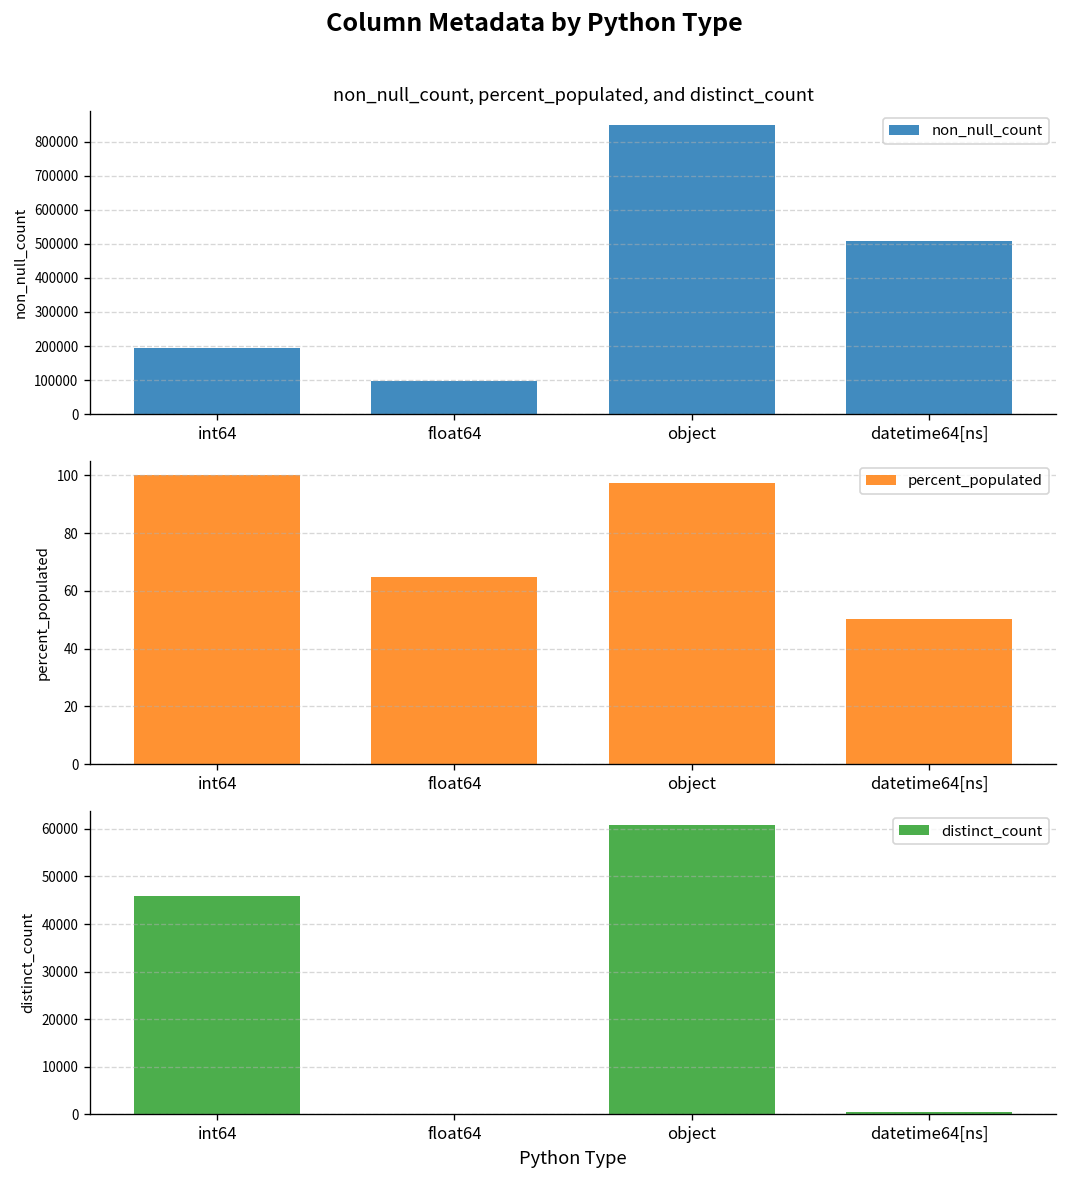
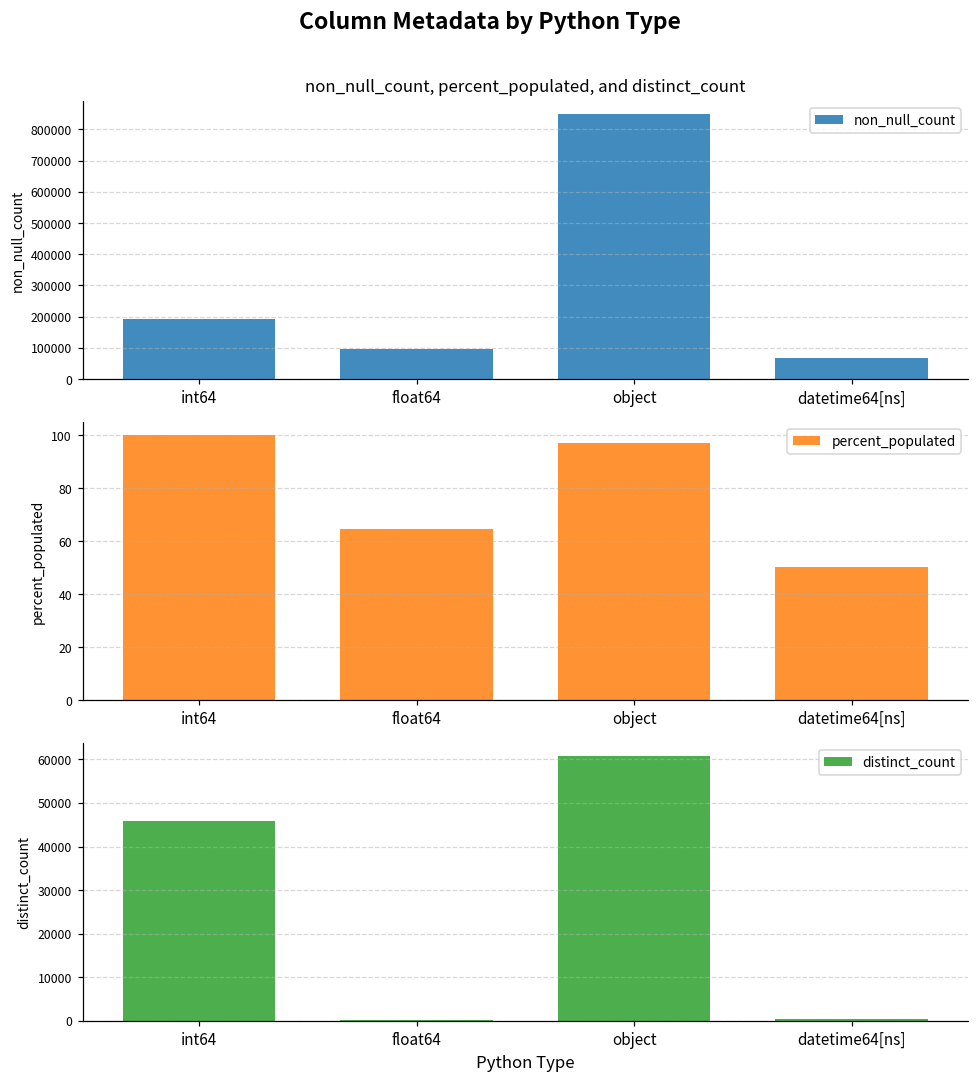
non_null_count, percent_populated, and distinct_count, datetime64[ns]: 510000 -> 70000
